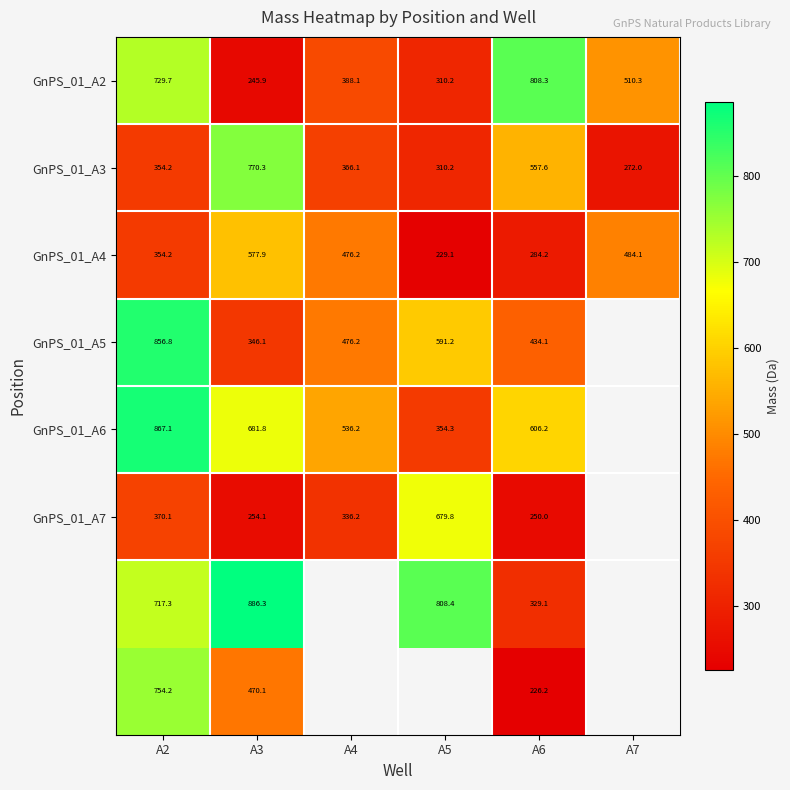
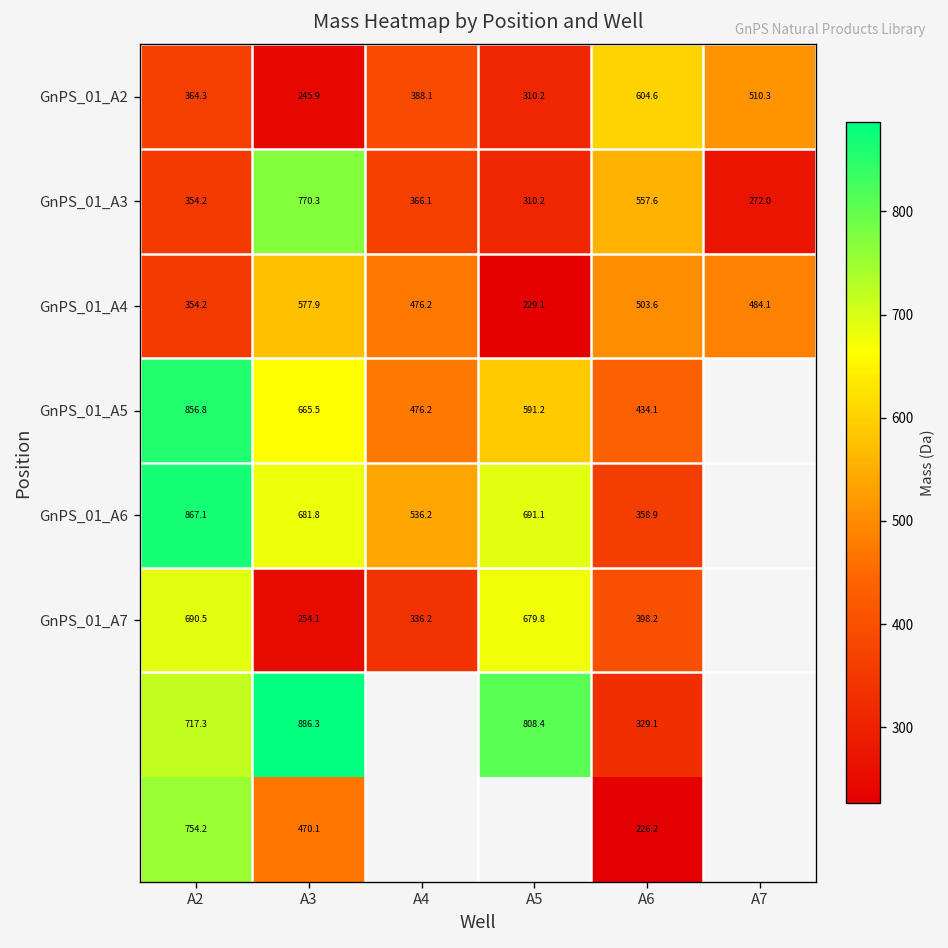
GnPS_01_A2, A2: 729.7 -> 364.3
GnPS_01_A2, A6: 808.3 -> 604.6
GnPS_01_A4, A6: 284.2 -> 503.6
GnPS_01_A5, A3: 346.1 -> 665.5
GnPS_01_A6, A5: 354.3 -> 691.1
GnPS_01_A6, A6: 606.2 -> 358.9
GnPS_01_A7, A2: 370.1 -> 690.5
GnPS_01_A7, A6: 250.0 -> 398.2
